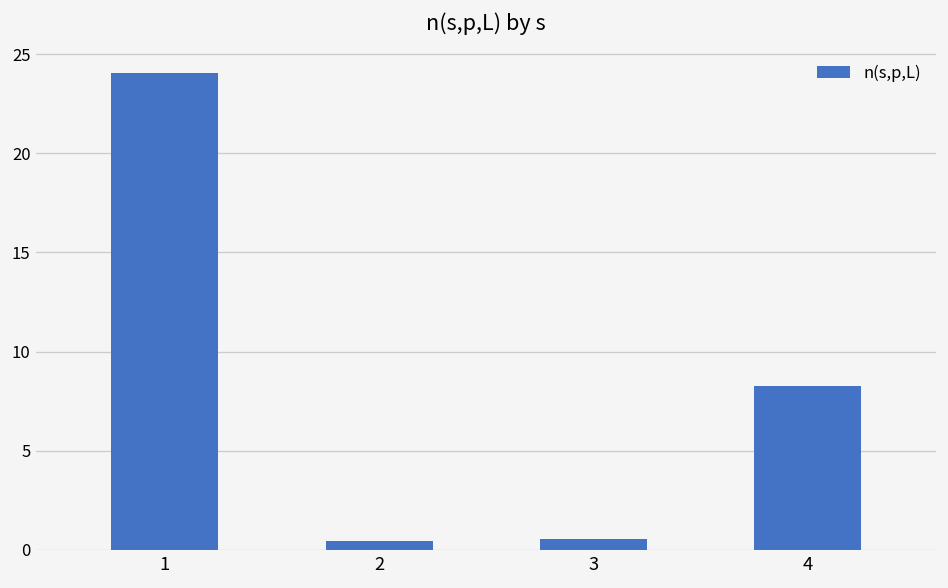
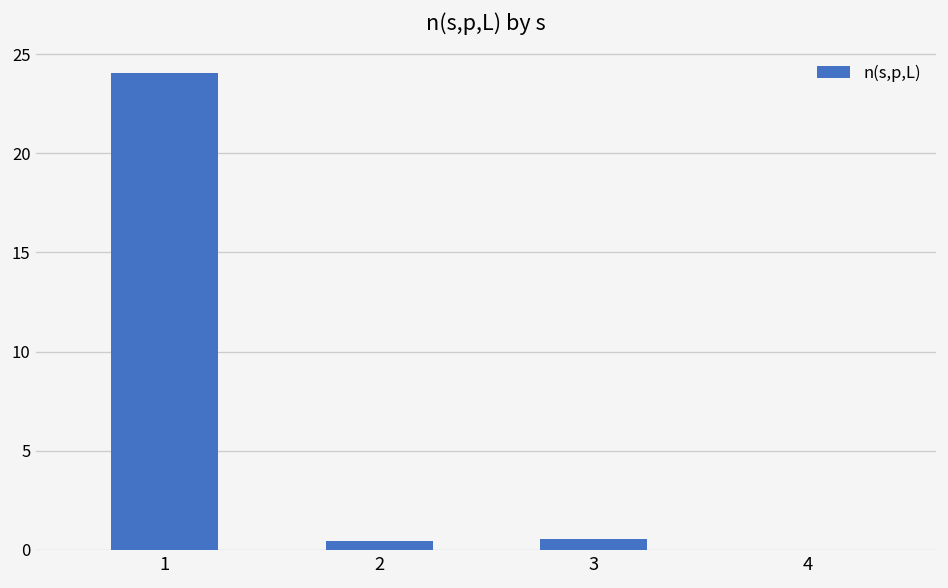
4: 8.3 -> 0.0
